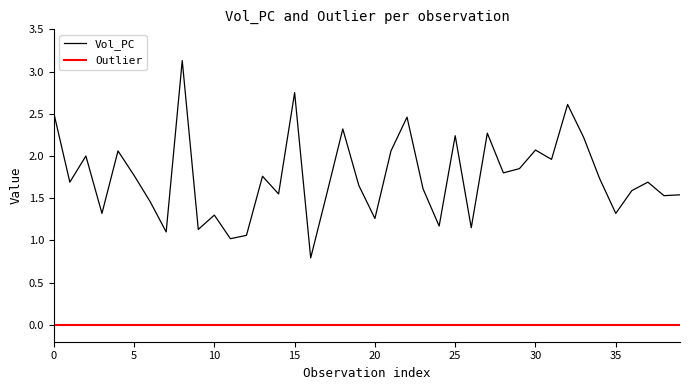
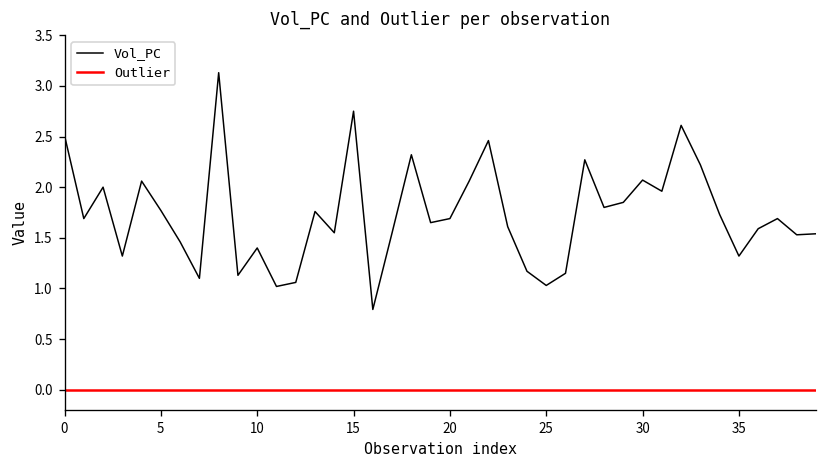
Vol_PC, 10: 1.3 -> 1.4
Vol_PC, 20: 1.3 -> 1.7
Vol_PC, 25: 2.2 -> 1.0
